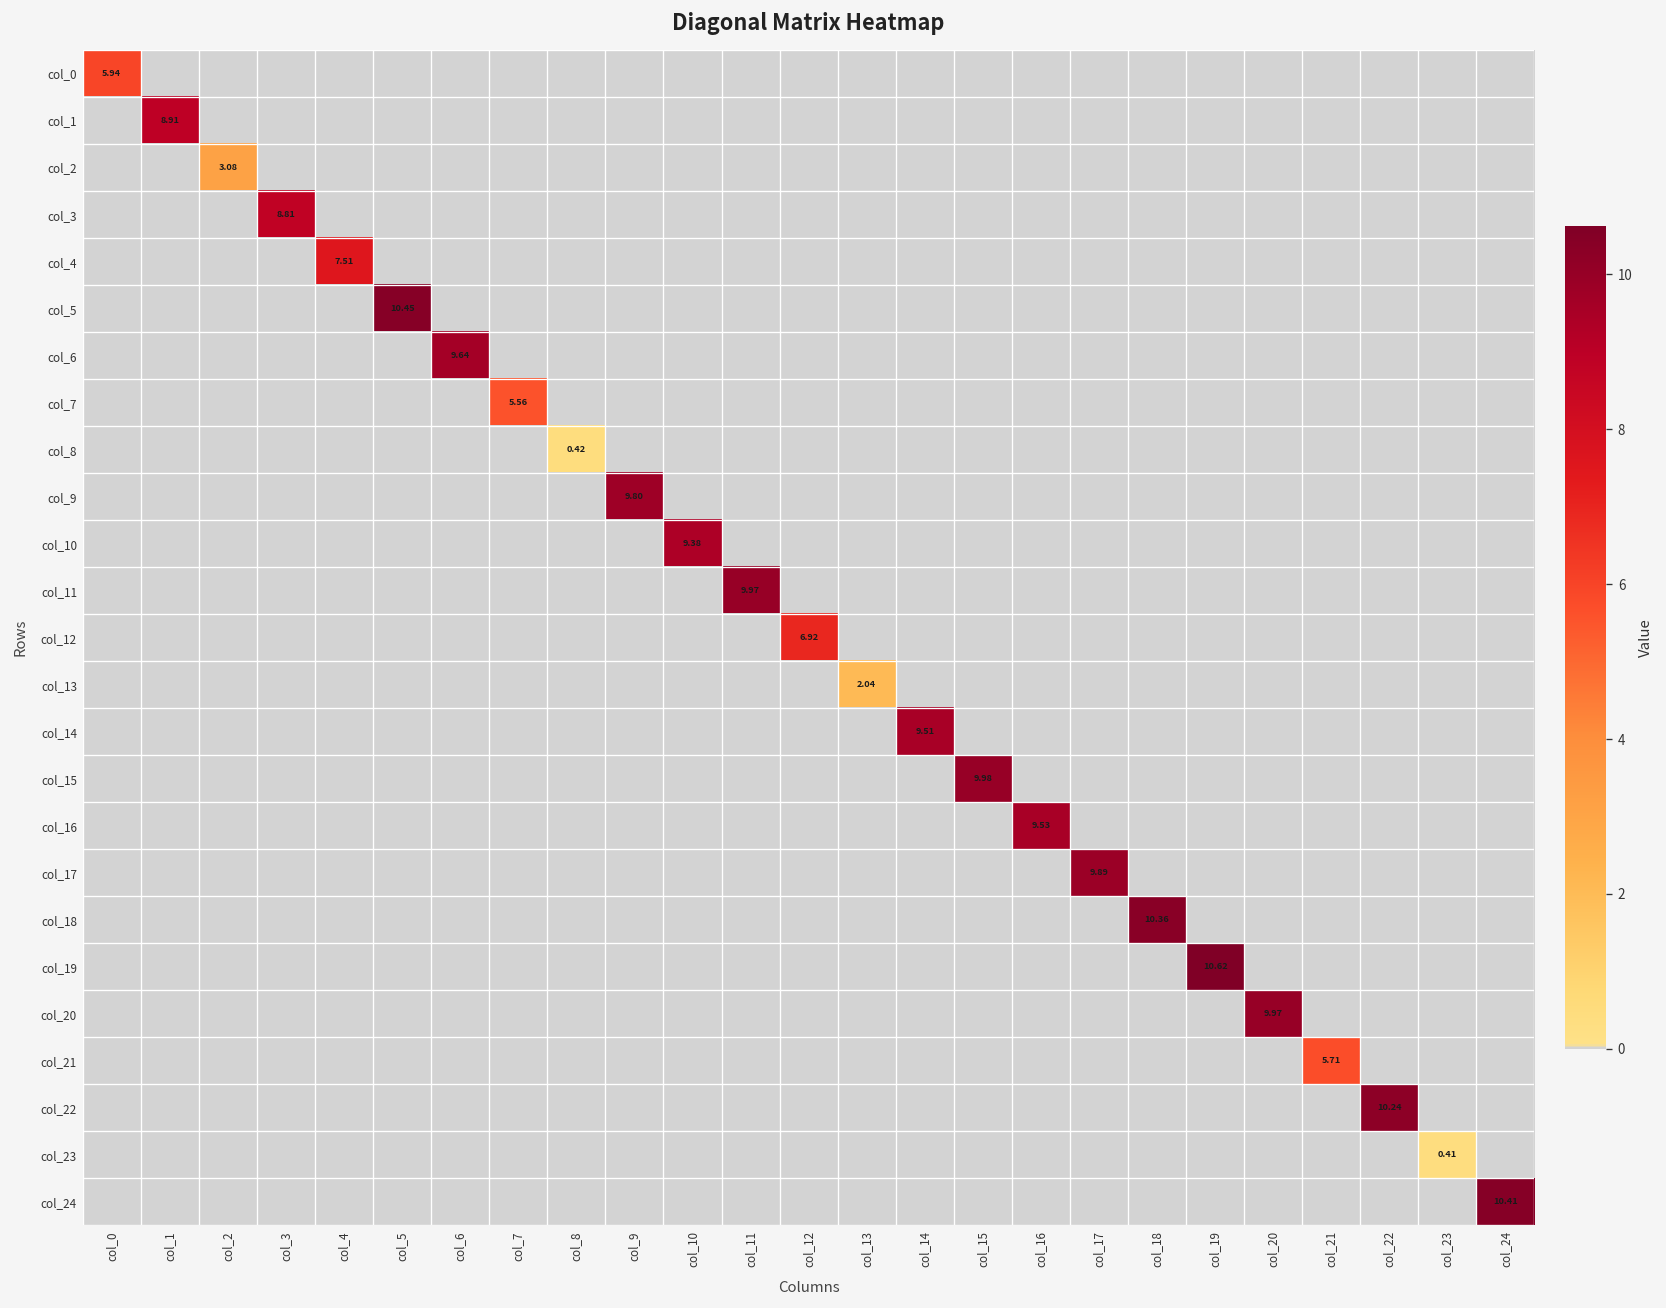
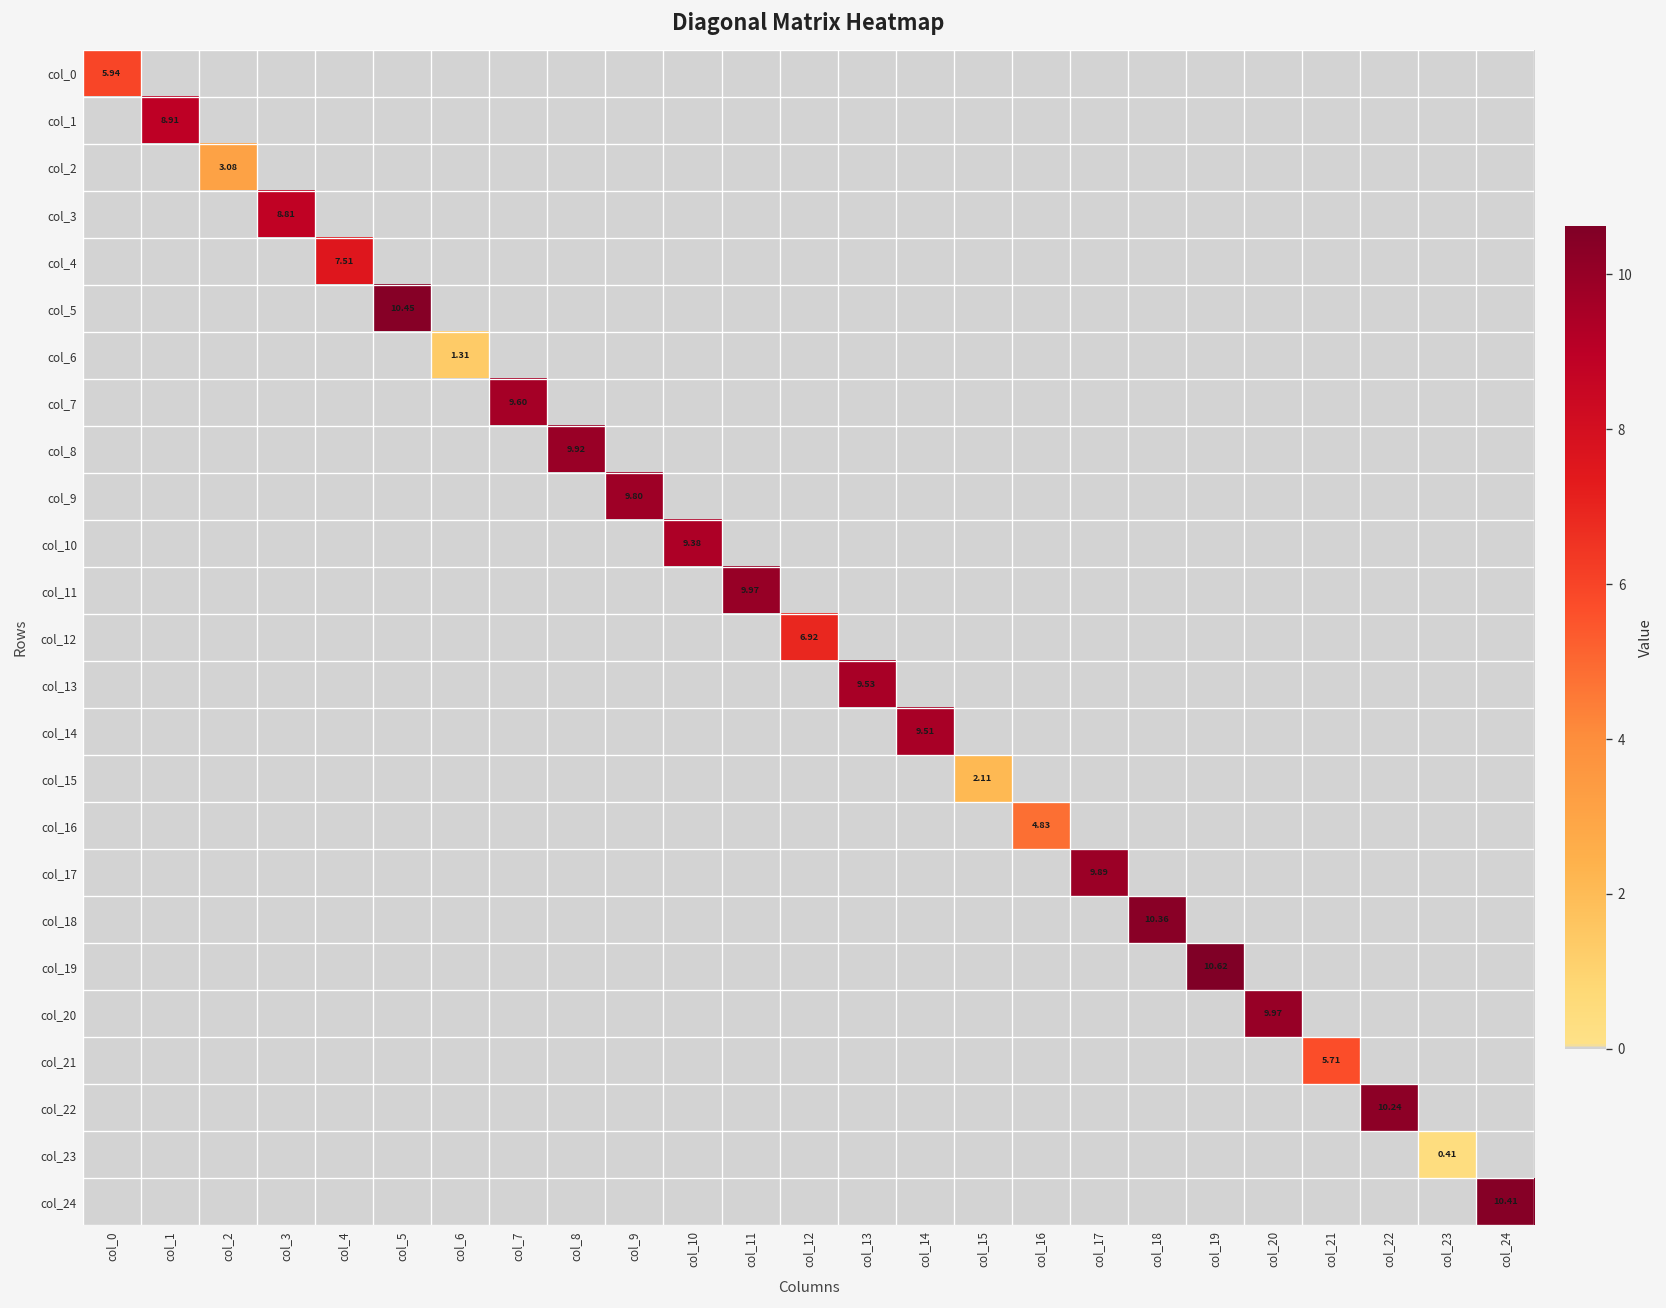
col_6, col_6: 9.64 -> 1.31
col_7, col_7: 5.56 -> 9.60
col_8, col_8: 0.42 -> 9.92
col_13, col_13: 2.04 -> 9.53
col_15, col_15: 9.98 -> 2.11
col_16, col_16: 9.53 -> 4.83
